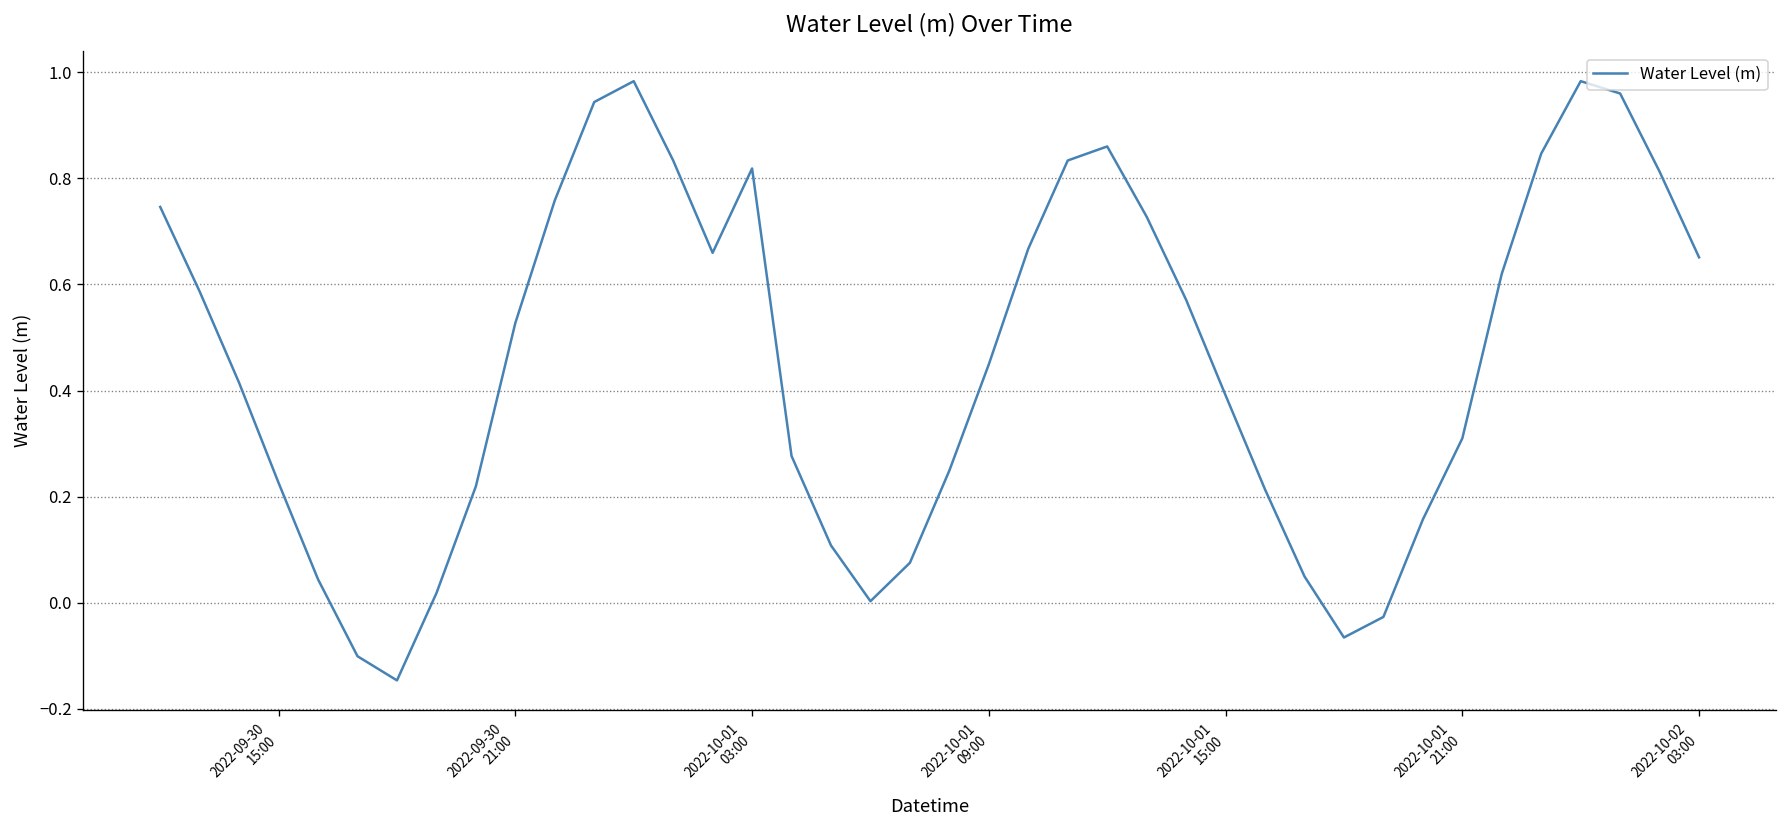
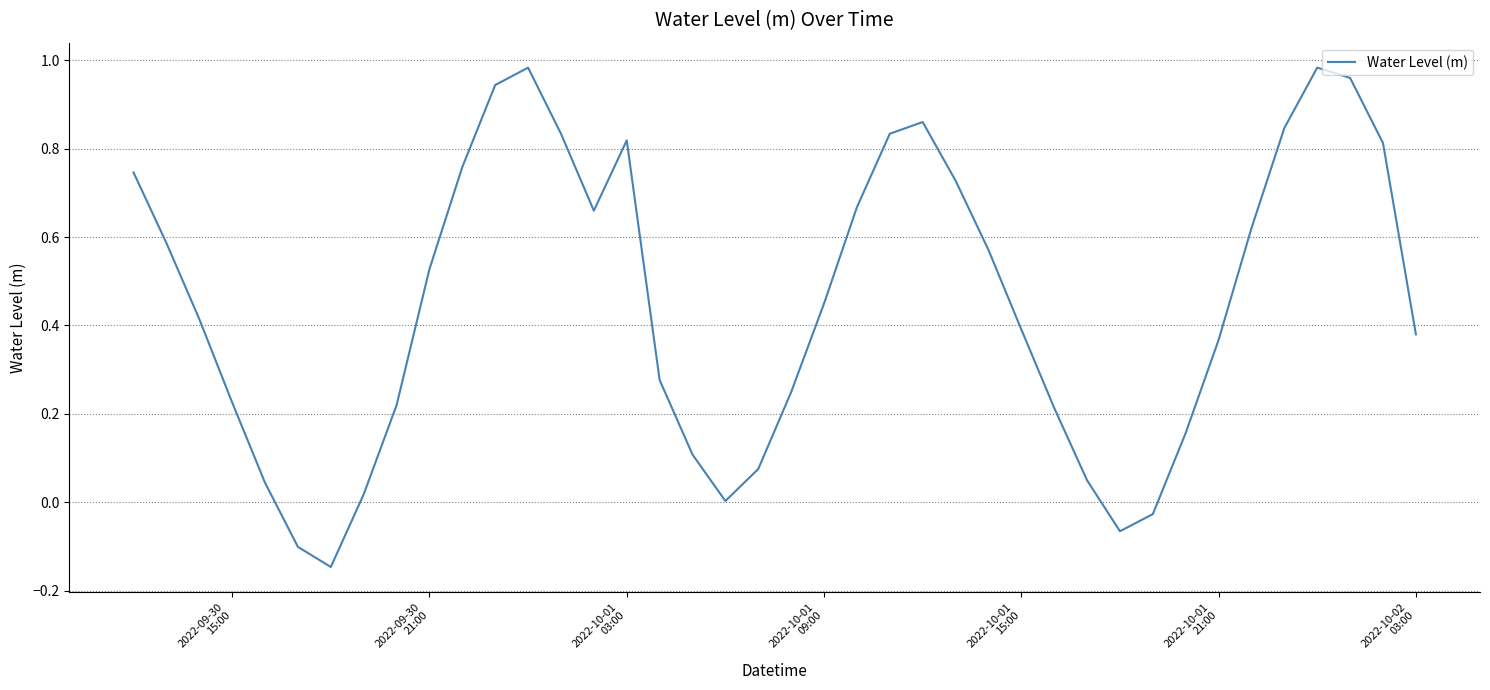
2022-10-01 21:00: 0.31 -> 0.37
2022-10-02 03:00: 0.65 -> 0.38
